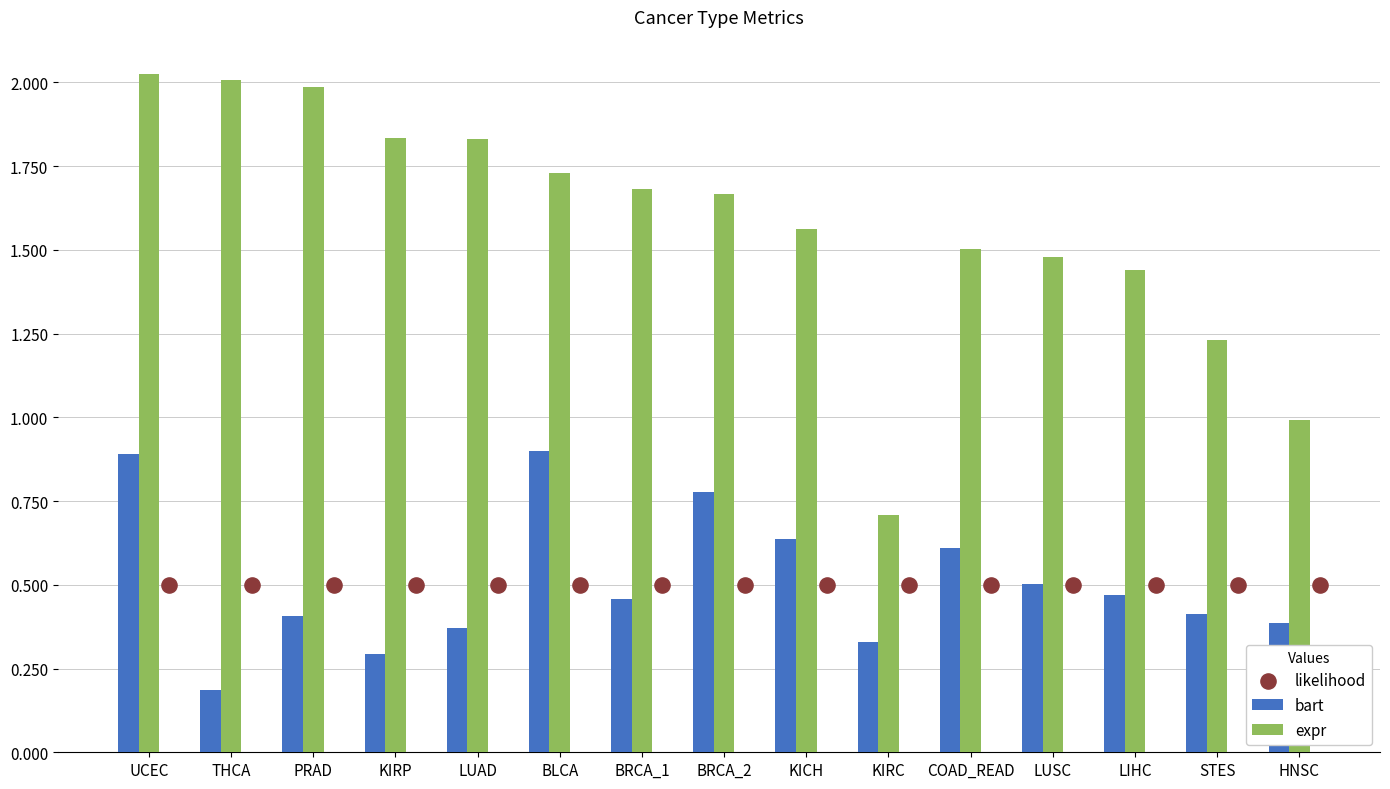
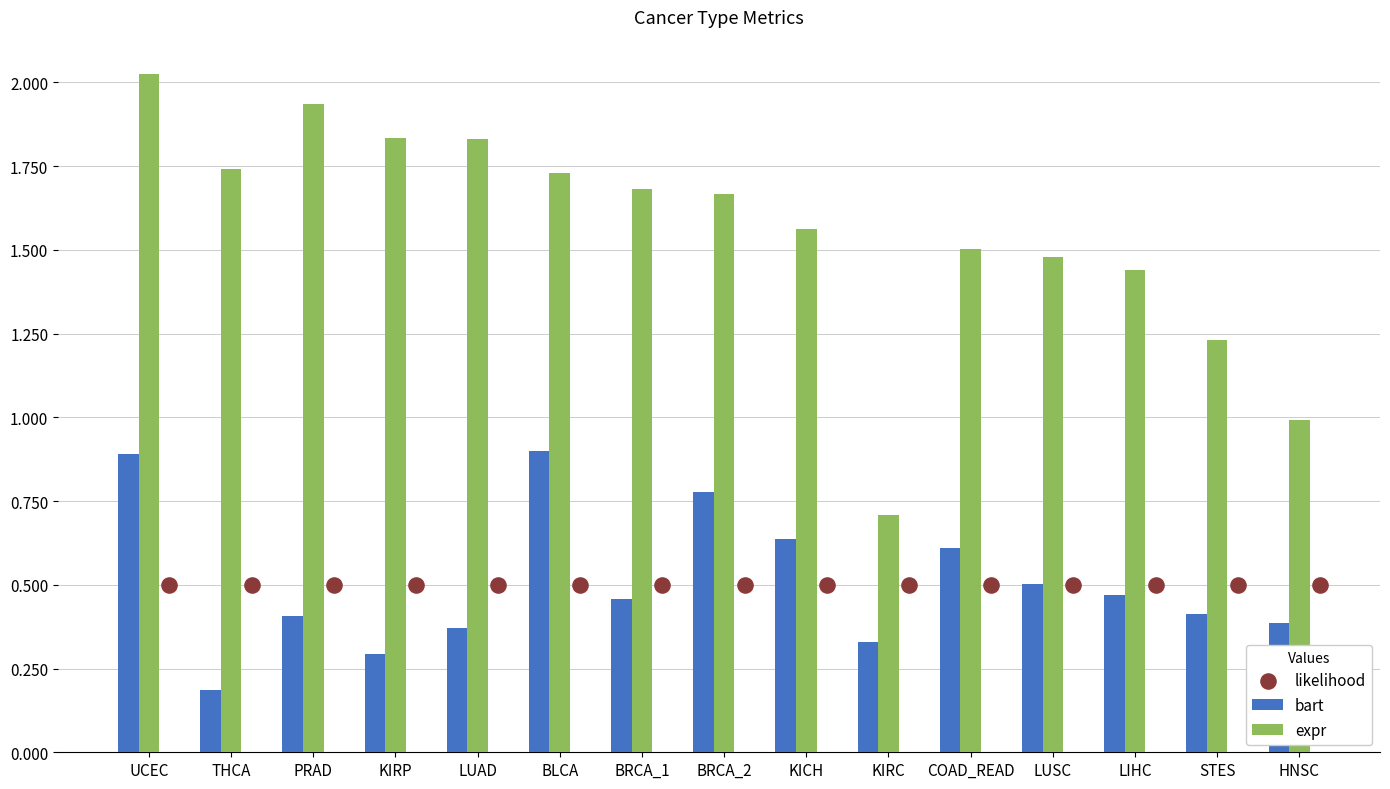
expr, THCA: 2.01 -> 1.74
expr, PRAD: 1.98 -> 1.94
